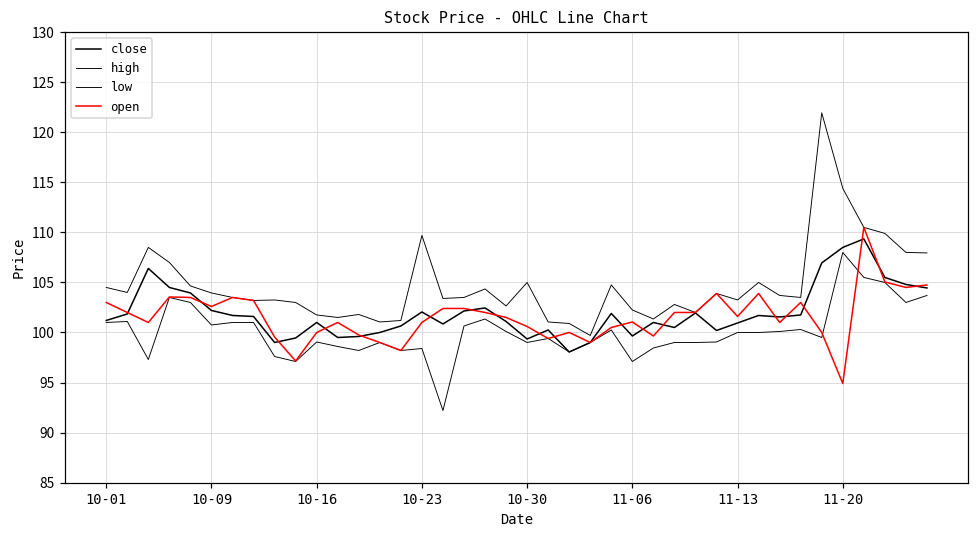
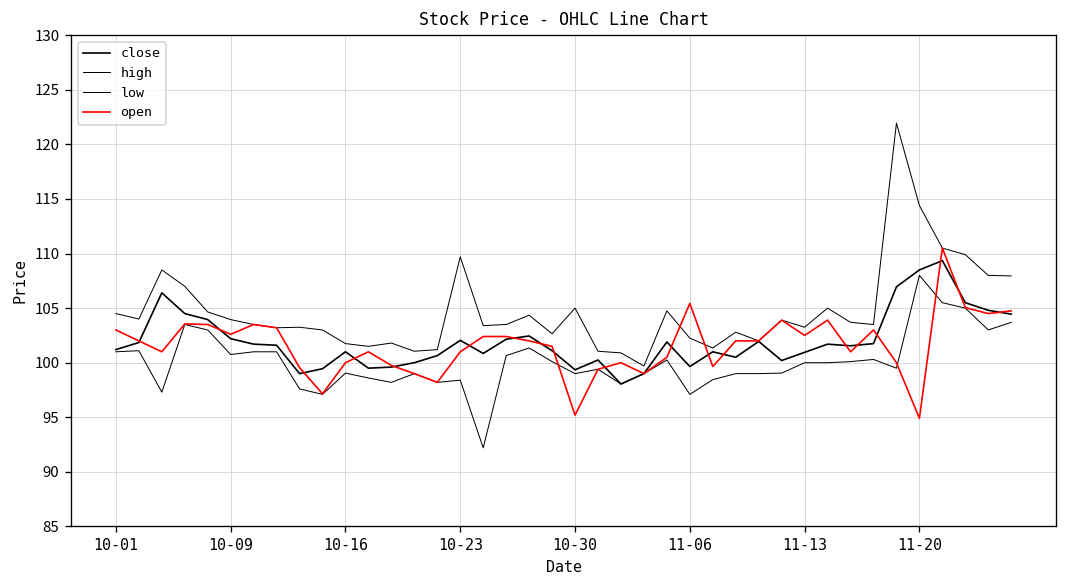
open, 10-30: 101 -> 95
open, 11-06: 101 -> 105
open, 11-13: 102 -> 103
